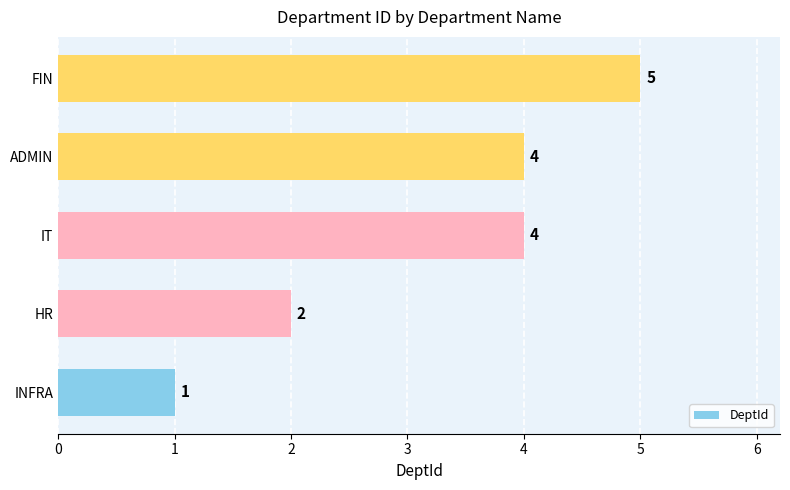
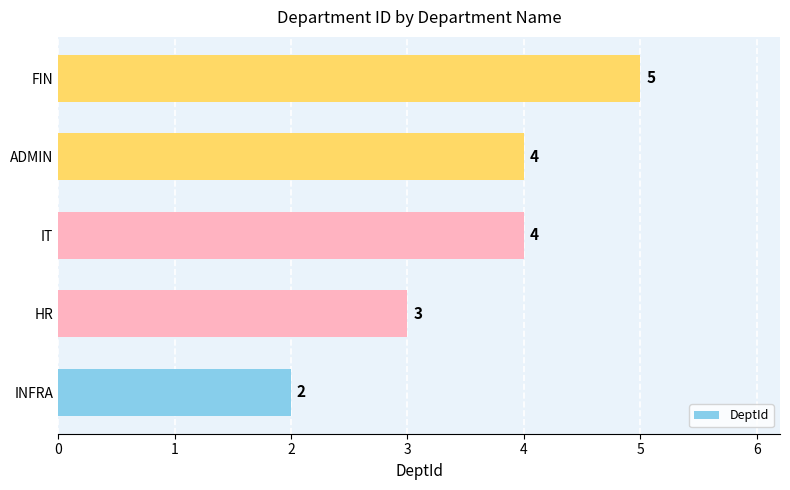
HR: 2 -> 3
INFRA: 1 -> 2
